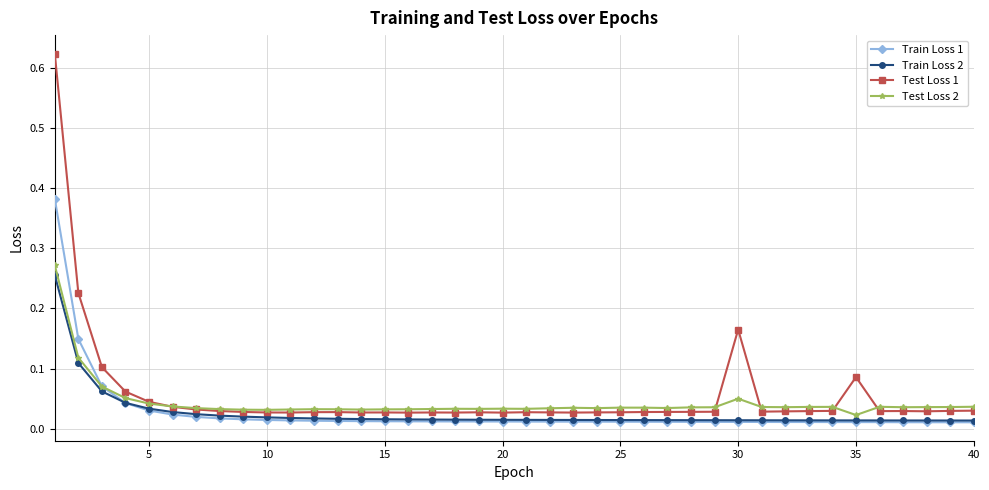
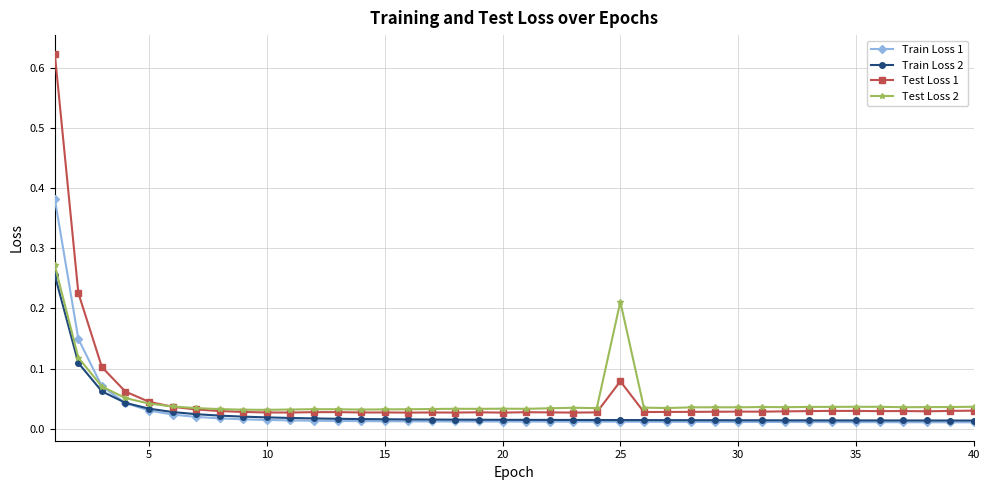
Test Loss 1, 25: 0.03 -> 0.08
Test Loss 2, 25: 0.03 -> 0.21
Test Loss 1, 30: 0.16 -> 0.03
Test Loss 2, 30: 0.05 -> 0.04
Test Loss 1, 35: 0.09 -> 0.03
Test Loss 2, 35: 0.02 -> 0.04
